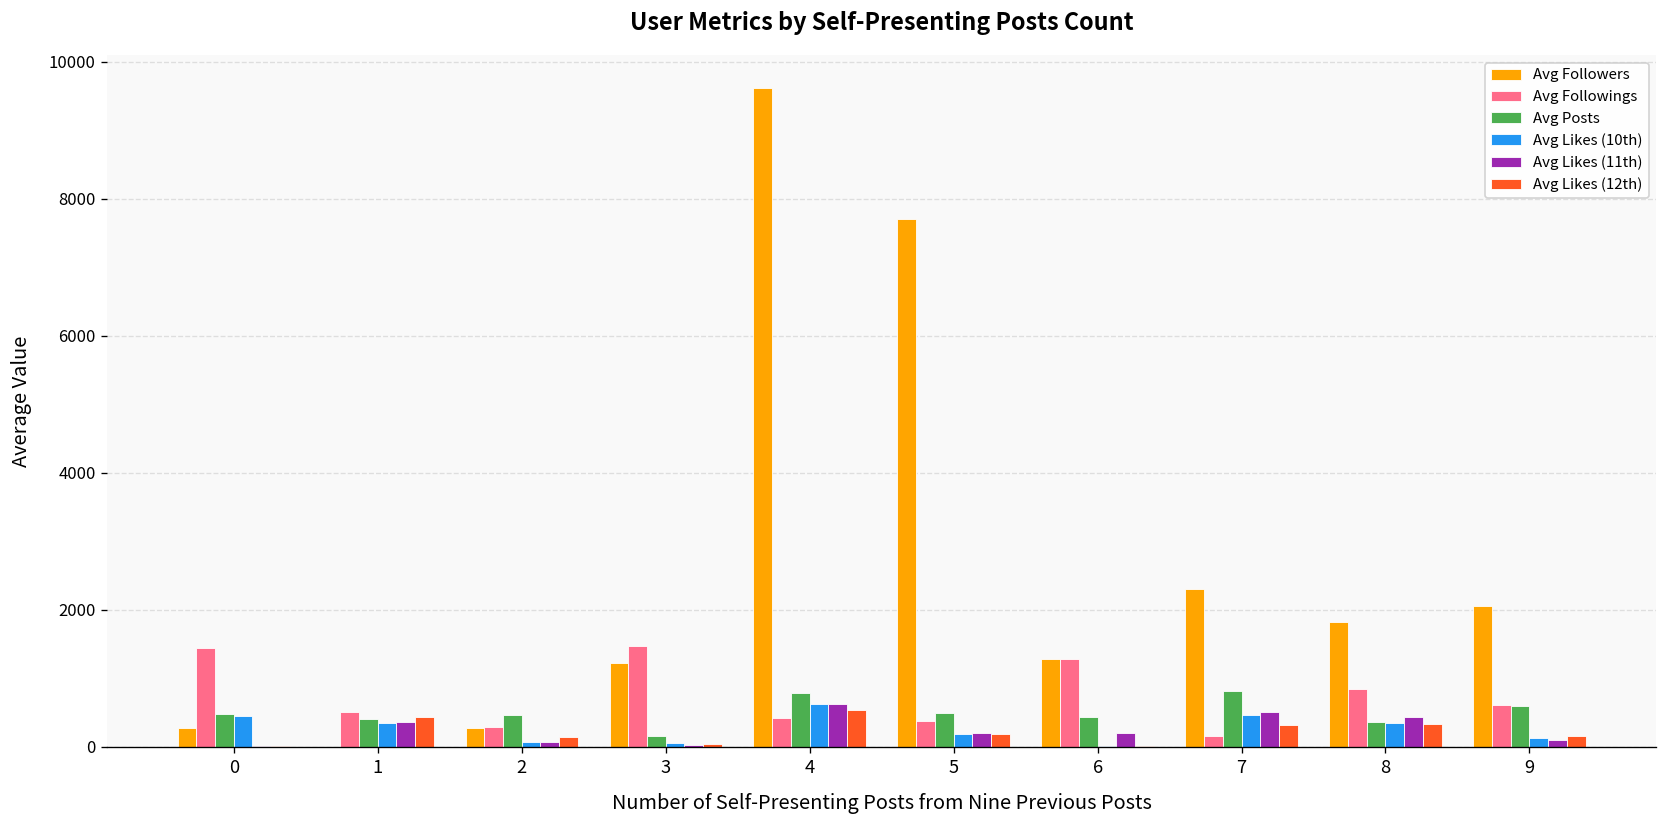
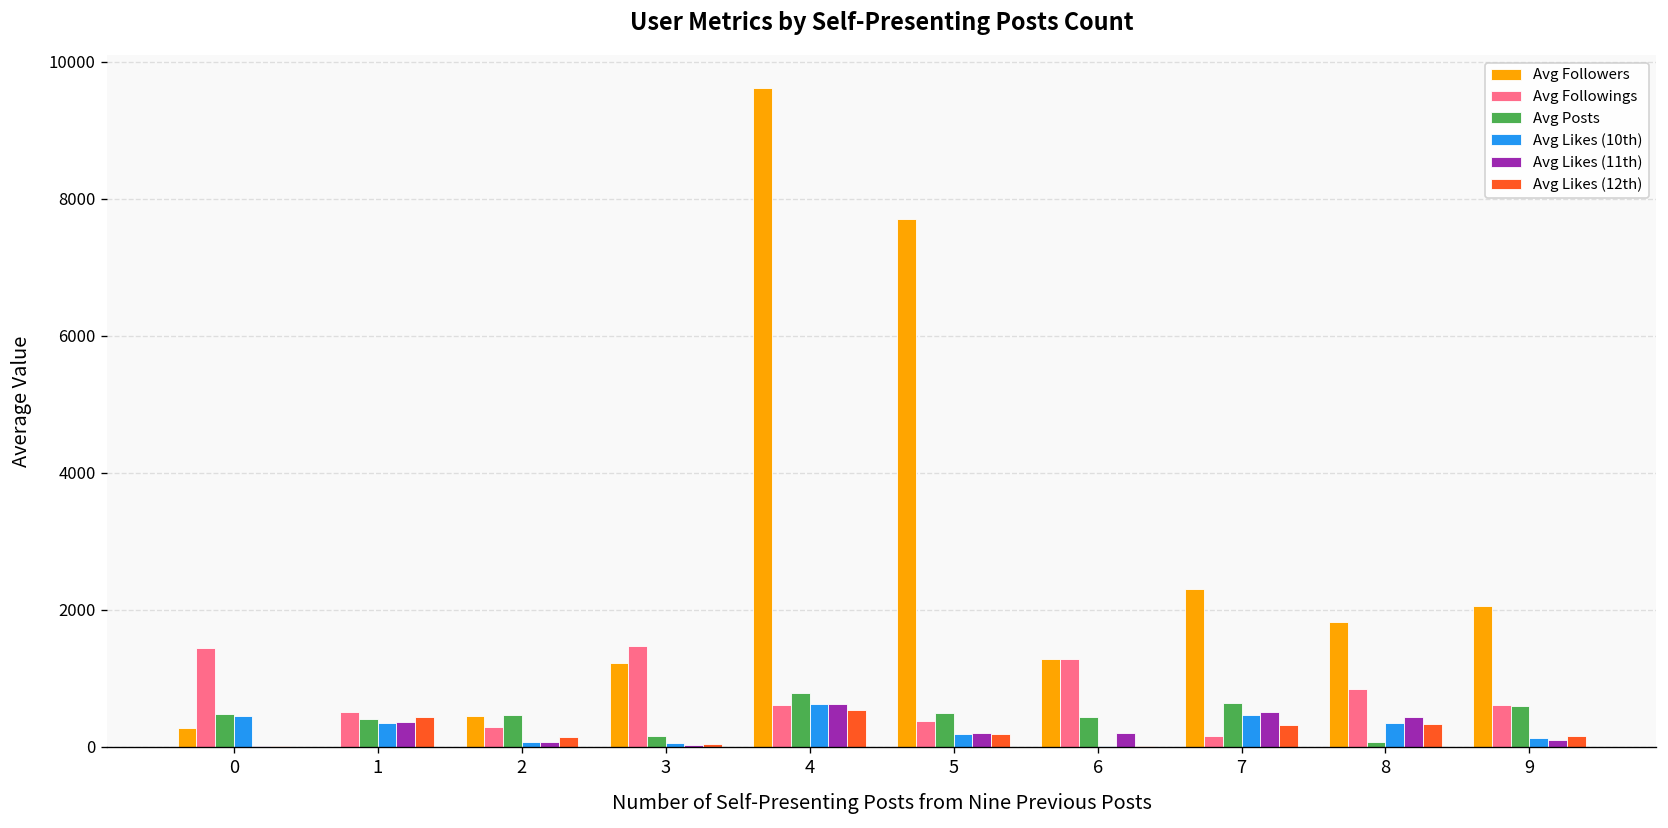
Avg Followers, 2: 300 -> 500
Avg Followings, 4: 400 -> 600
Avg Posts, 7: 800 -> 600
Avg Posts, 8: 400 -> 100
